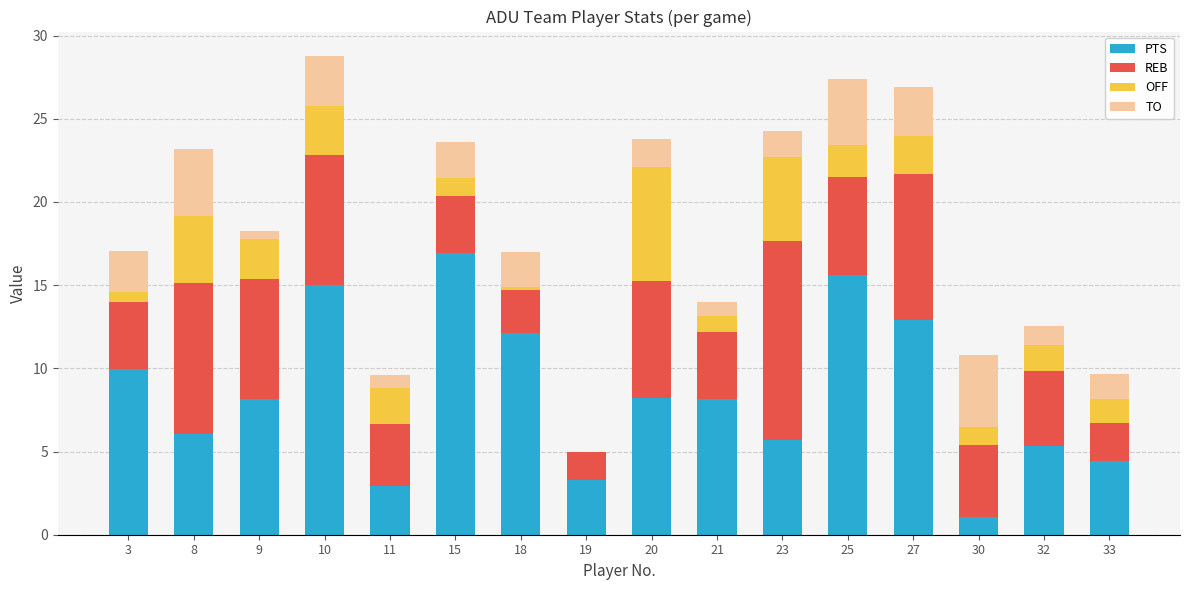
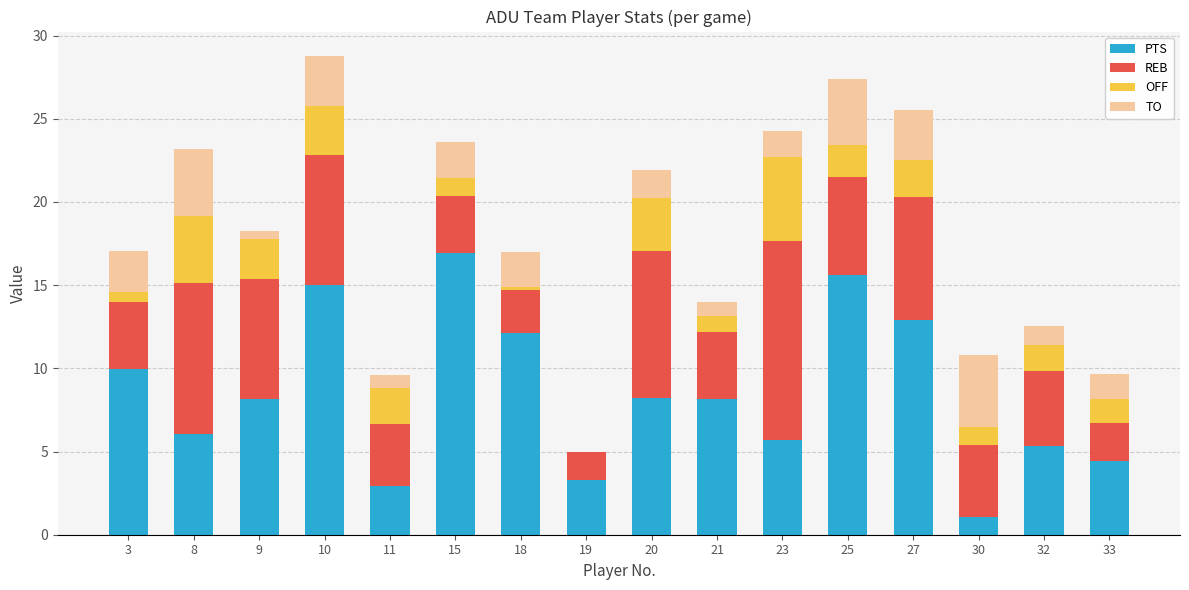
REB, 20: 7.1 -> 8.9
OFF, 20: 6.8 -> 3.2
REB, 27: 8.8 -> 7.4
